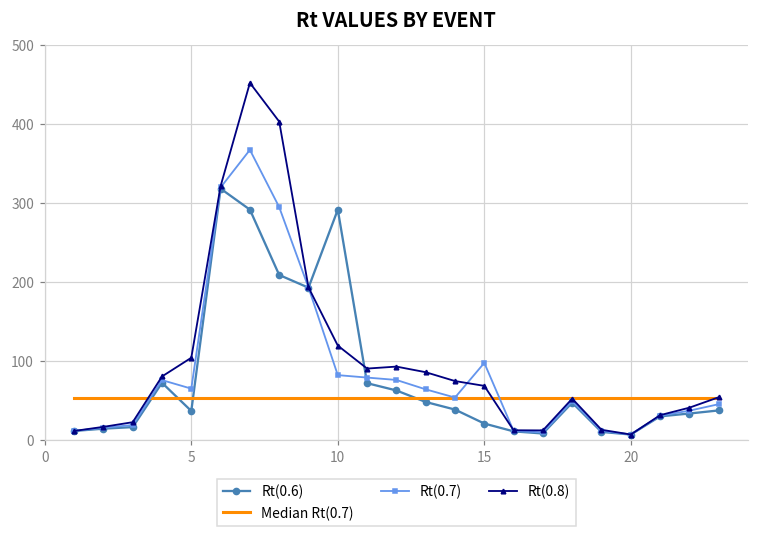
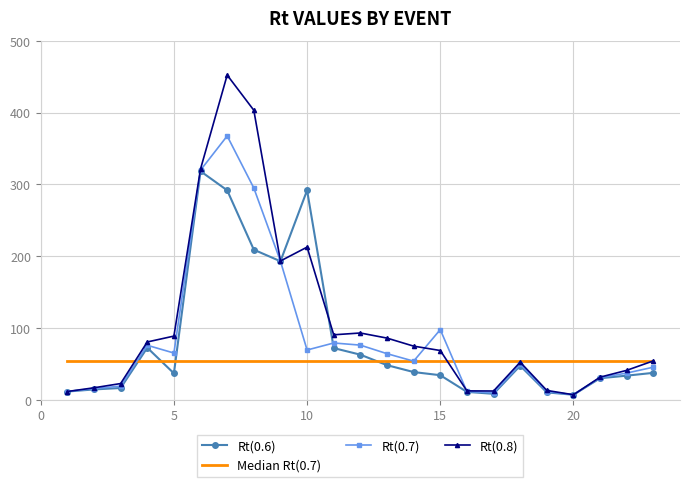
Rt(0.8), 5: 100 -> 90
Rt(0.7), 10: 80 -> 70
Rt(0.8), 10: 120 -> 210
Rt(0.6), 15: 20 -> 30
